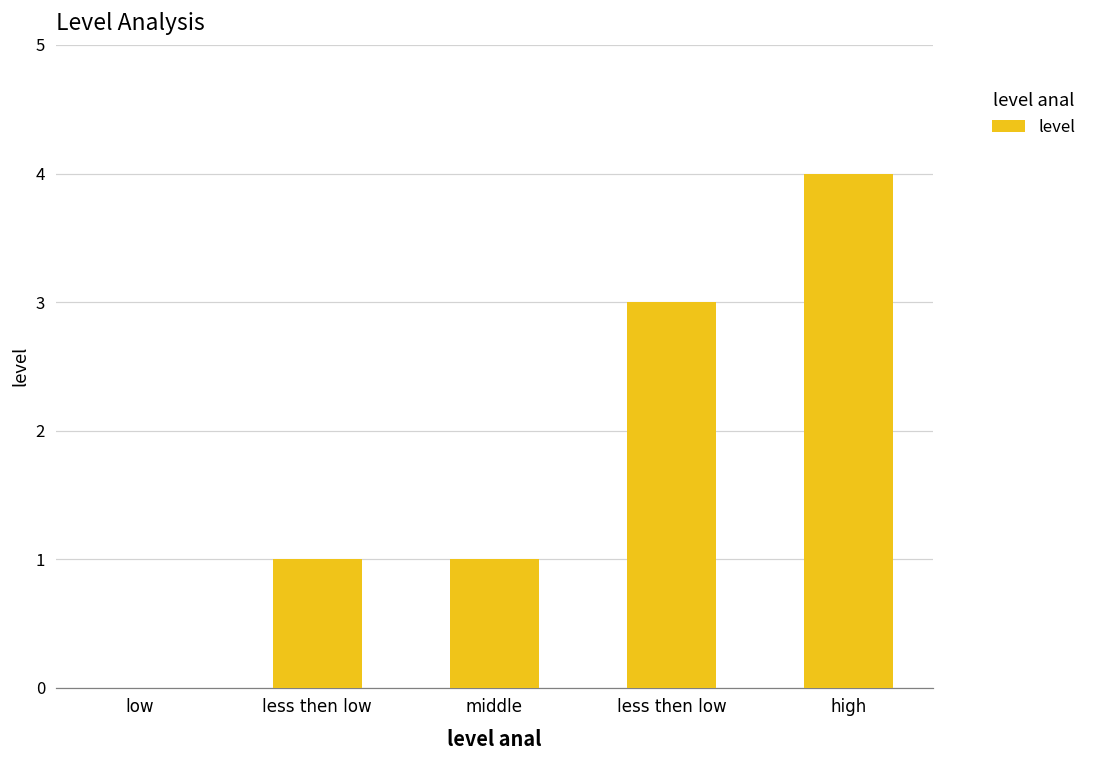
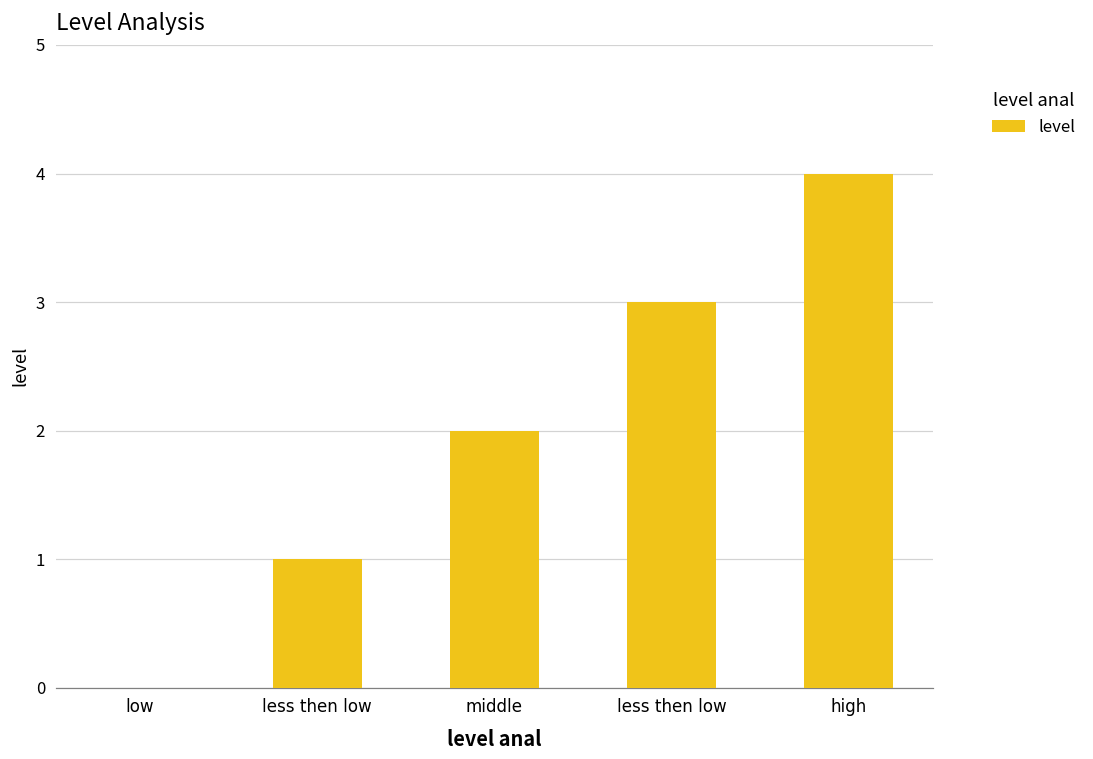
middle: 1 -> 2
